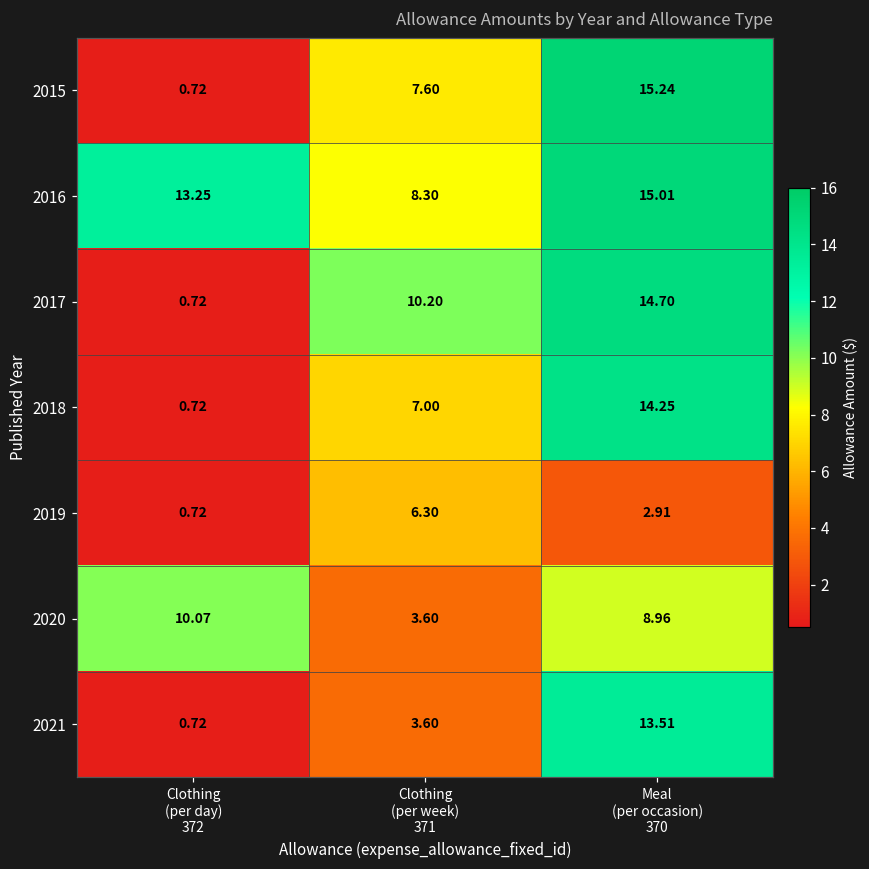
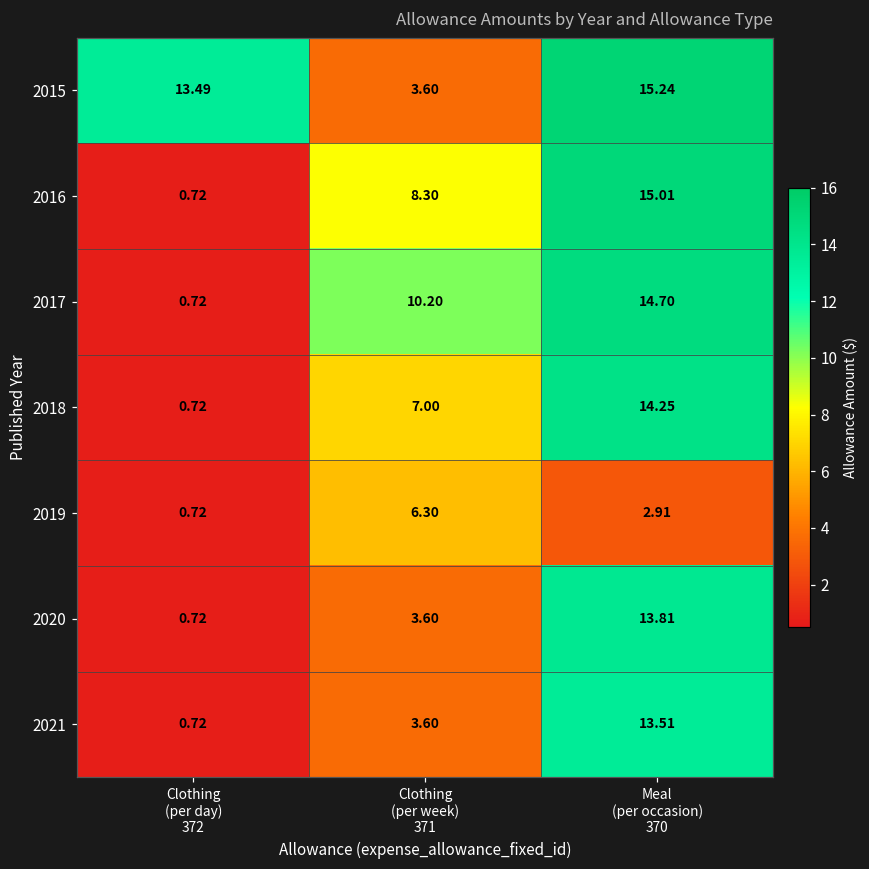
2015, Clothing (per day) 372: 0.72 -> 13.49
2015, Clothing (per week) 371: 7.60 -> 3.60
2016, Clothing (per day) 372: 13.25 -> 0.72
2020, Clothing (per day) 372: 10.07 -> 0.72
2020, Meal (per occasion) 370: 8.96 -> 13.81
